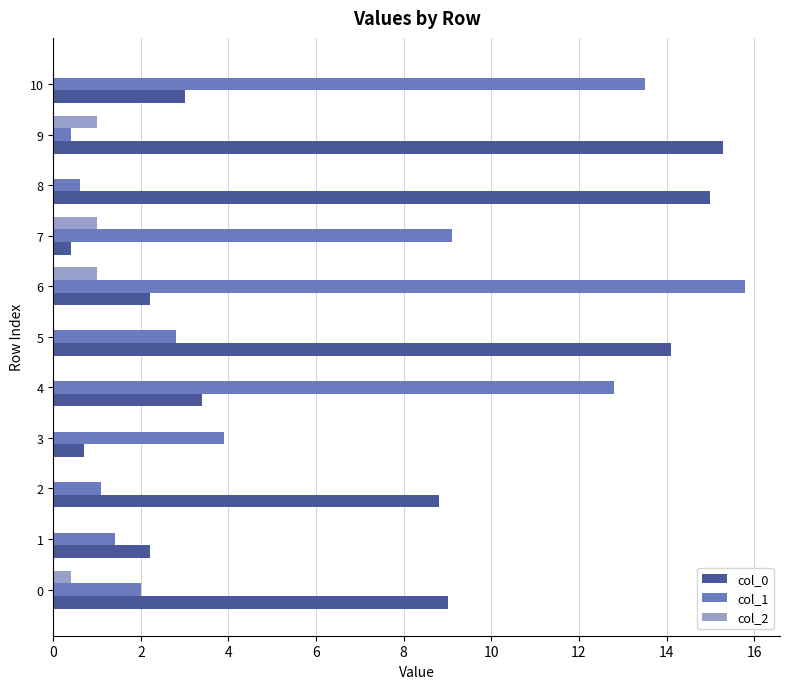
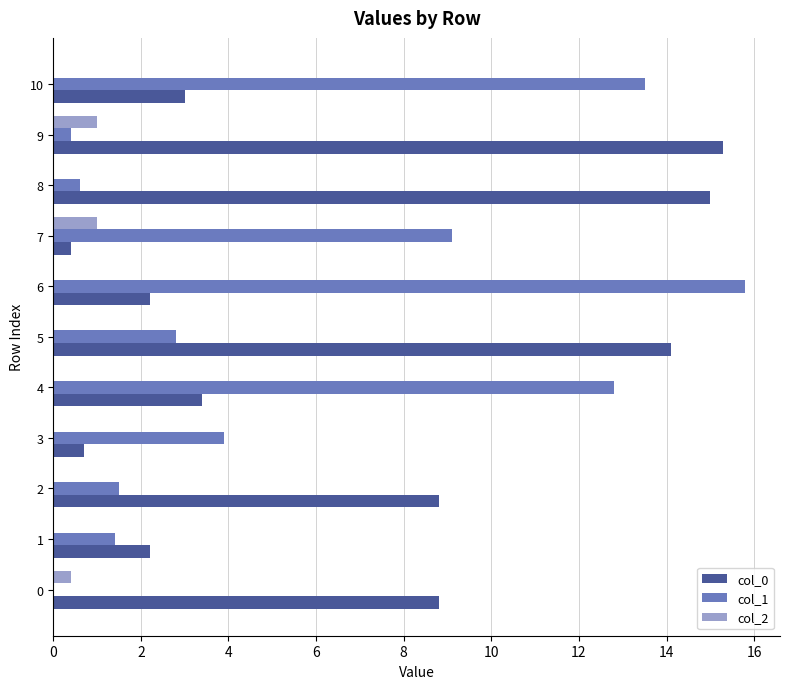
col_2, 6: 1 -> 0
col_1, 2: 1.1 -> 1.5
col_1, 0: 2 -> 0
col_0, 0: 9.0 -> 8.8
